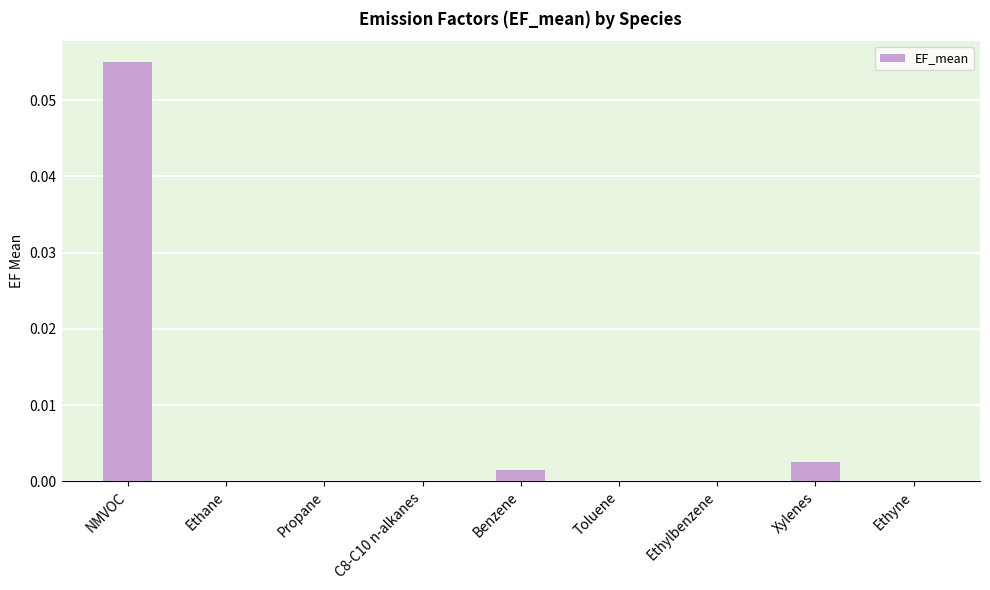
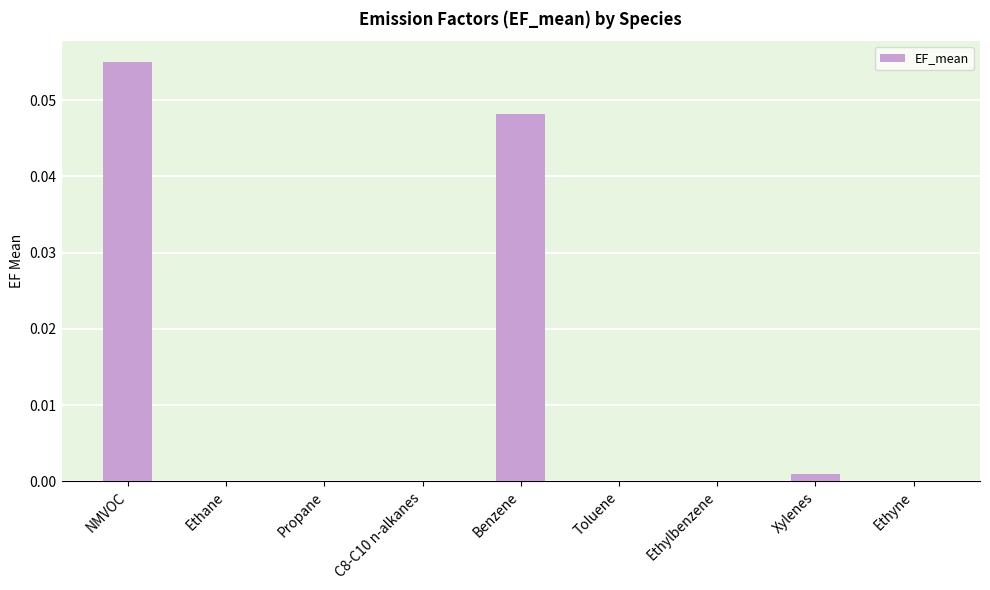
Benzene: 0.002 -> 0.048
Xylenes: 0.003 -> 0.001
